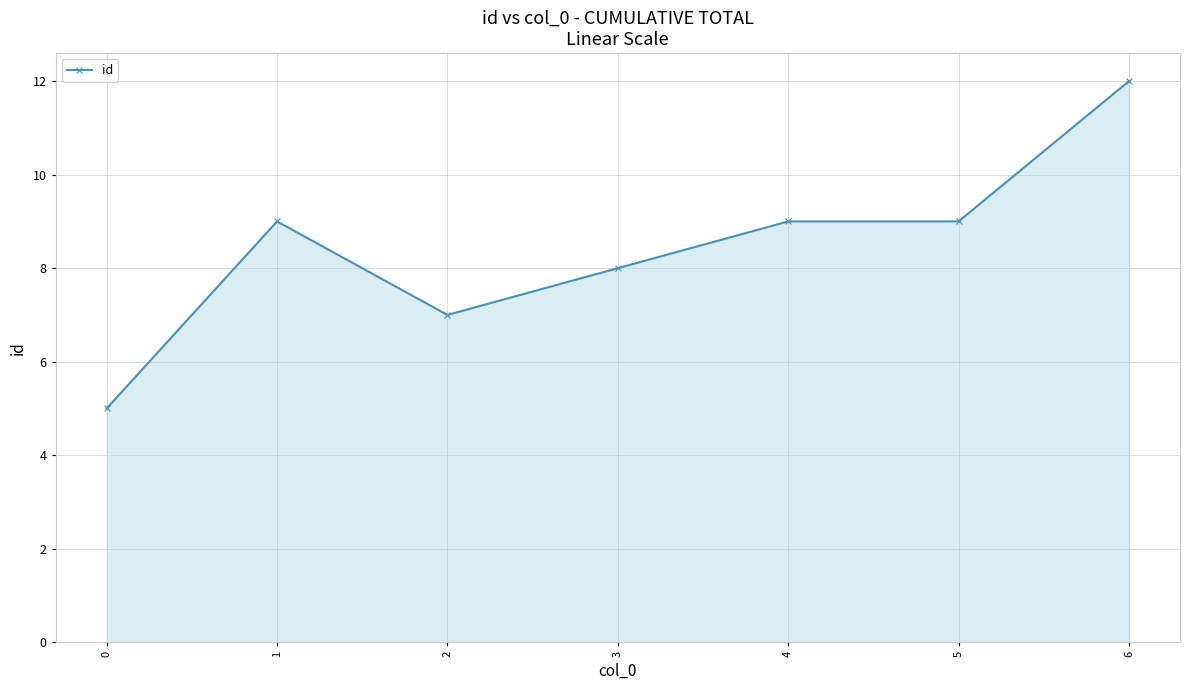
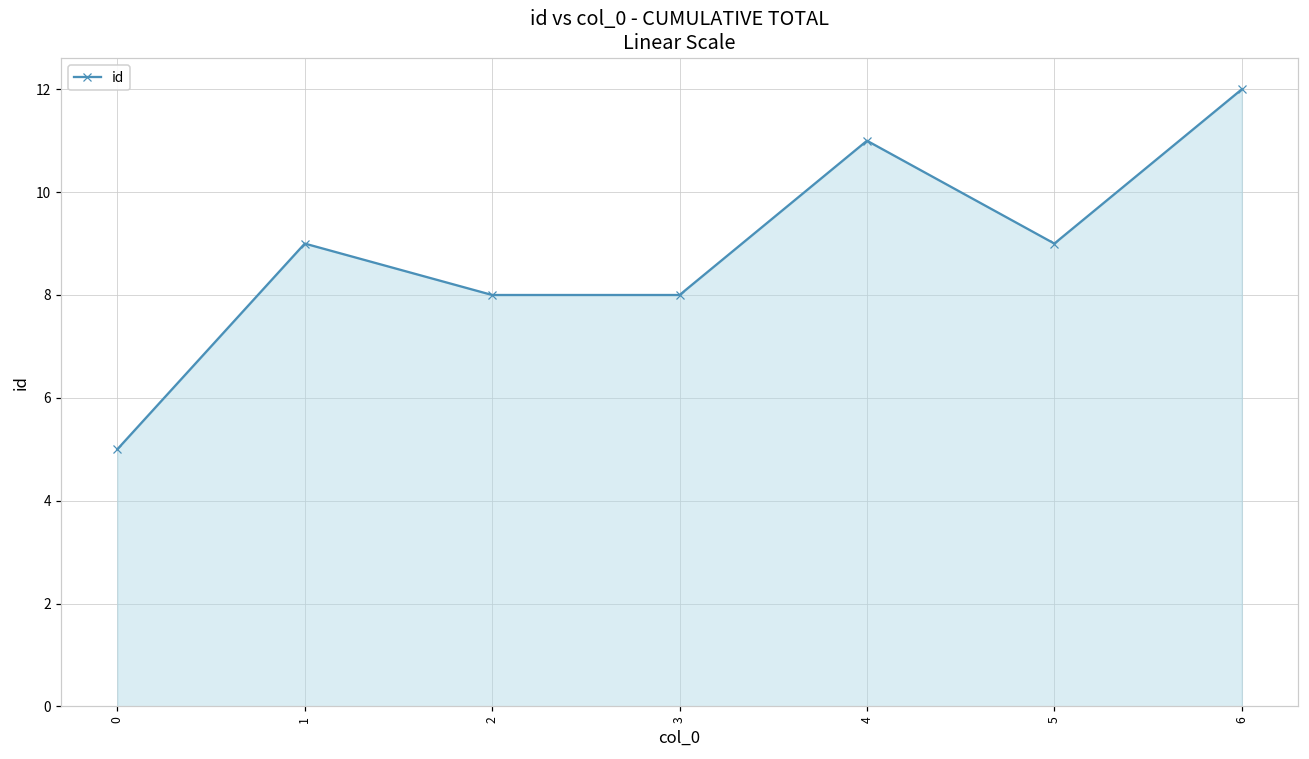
2: 7 -> 8
4: 9 -> 11
